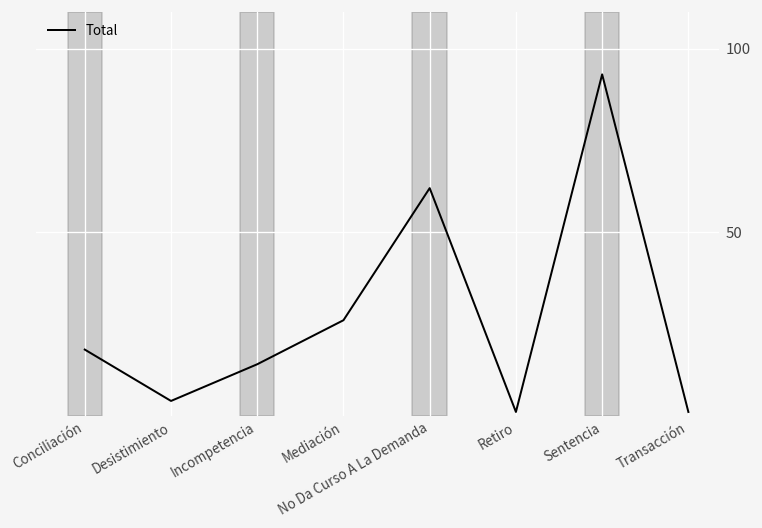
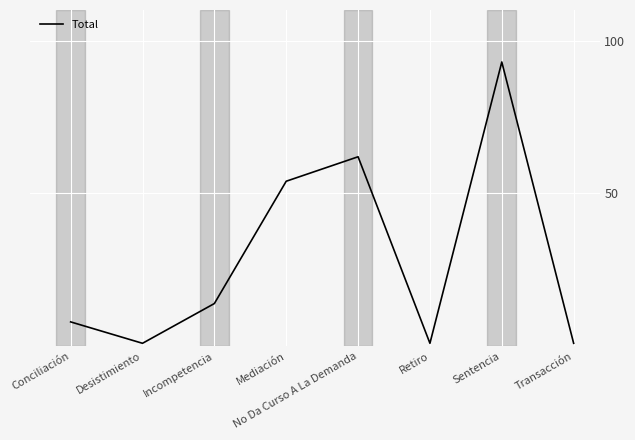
Conciliación: 18 -> 8
Desistimiento: 4 -> 1
Mediación: 26 -> 54
